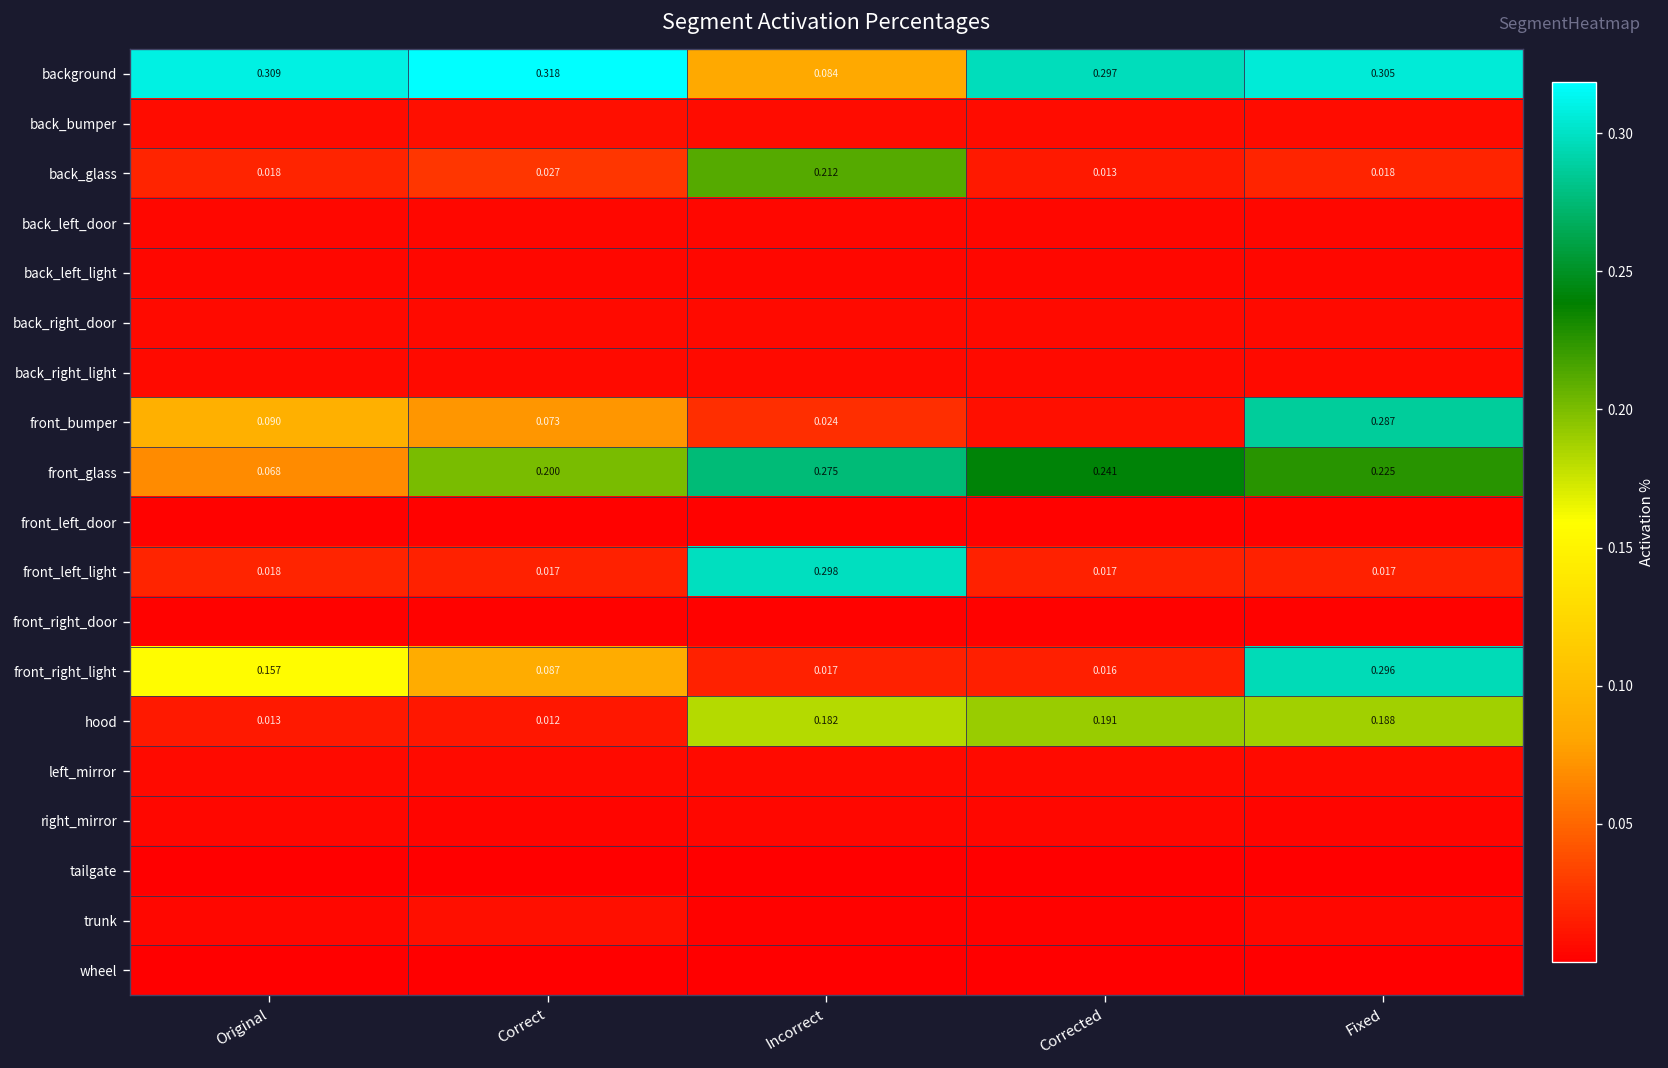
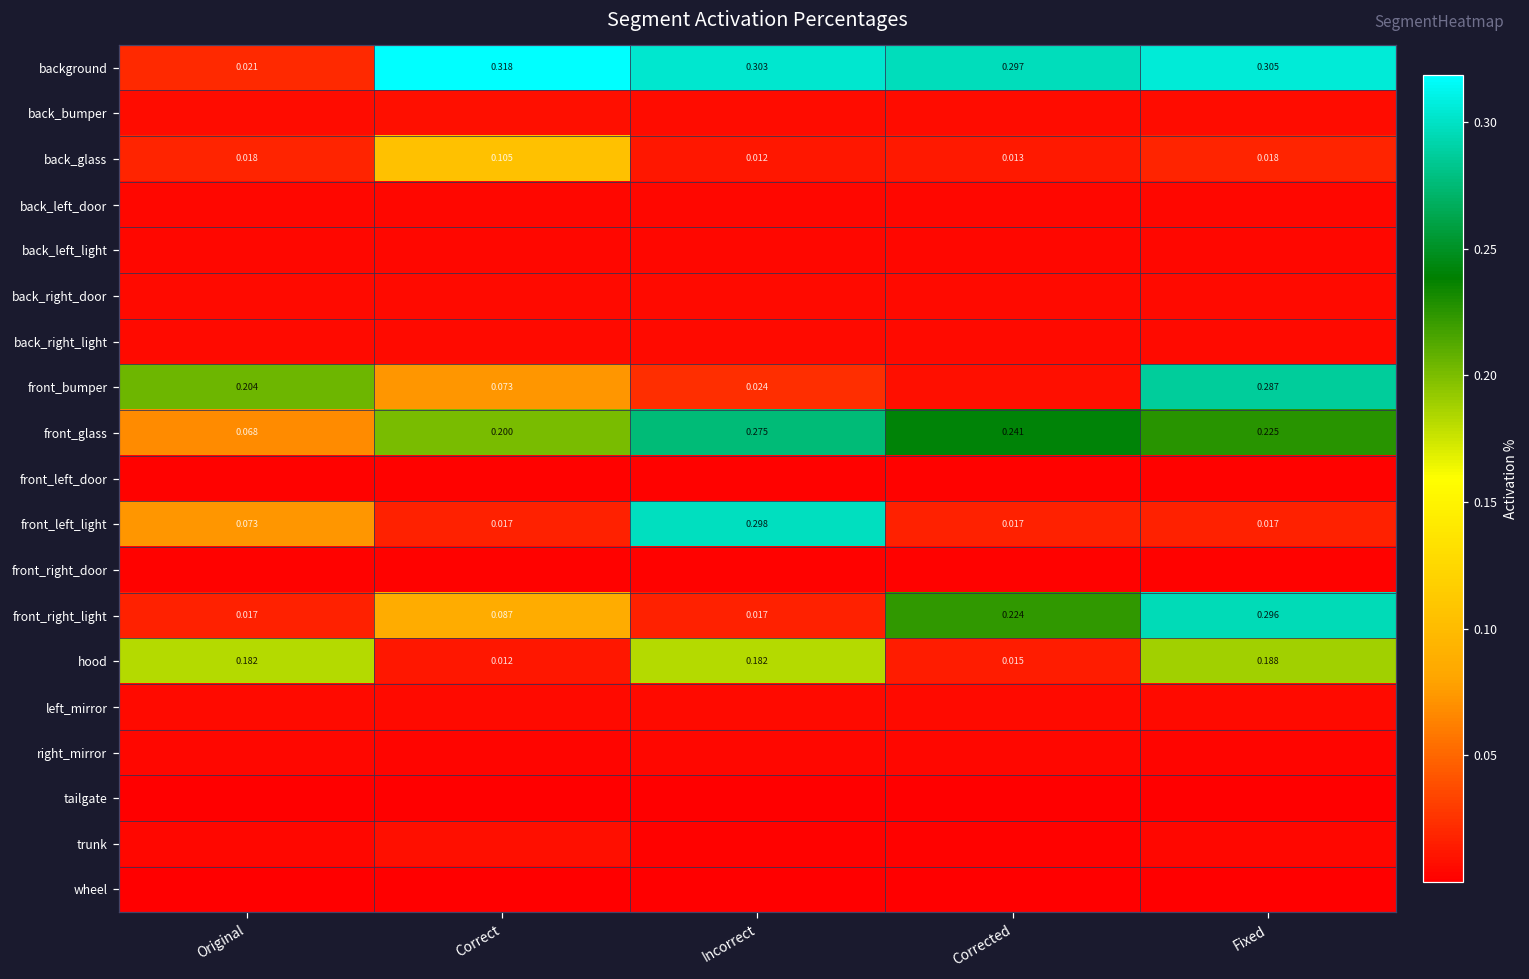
background, Original: 0.309 -> 0.021
background, Incorrect: 0.084 -> 0.303
back_glass, Correct: 0.027 -> 0.105
back_glass, Incorrect: 0.212 -> 0.012
front_bumper, Original: 0.090 -> 0.204
front_left_light, Original: 0.018 -> 0.073
front_right_light, Original: 0.157 -> 0.017
front_right_light, Corrected: 0.016 -> 0.224
hood, Original: 0.013 -> 0.182
hood, Corrected: 0.191 -> 0.015
